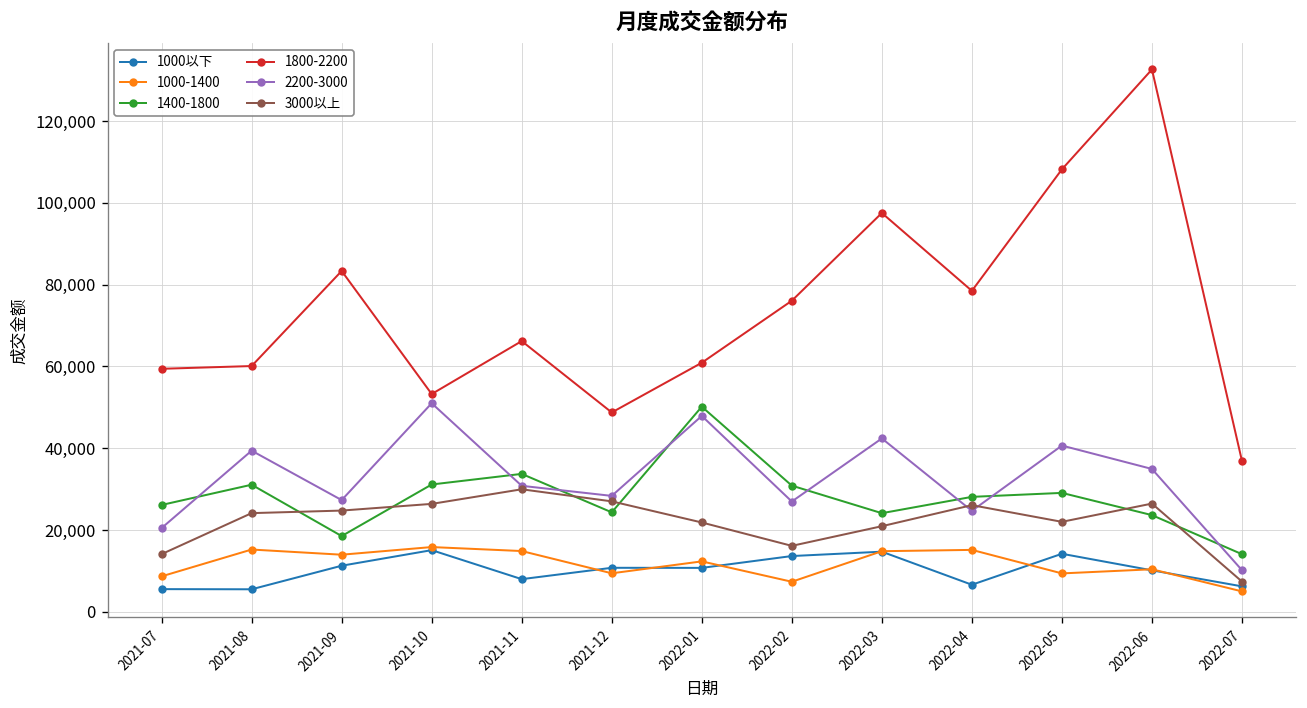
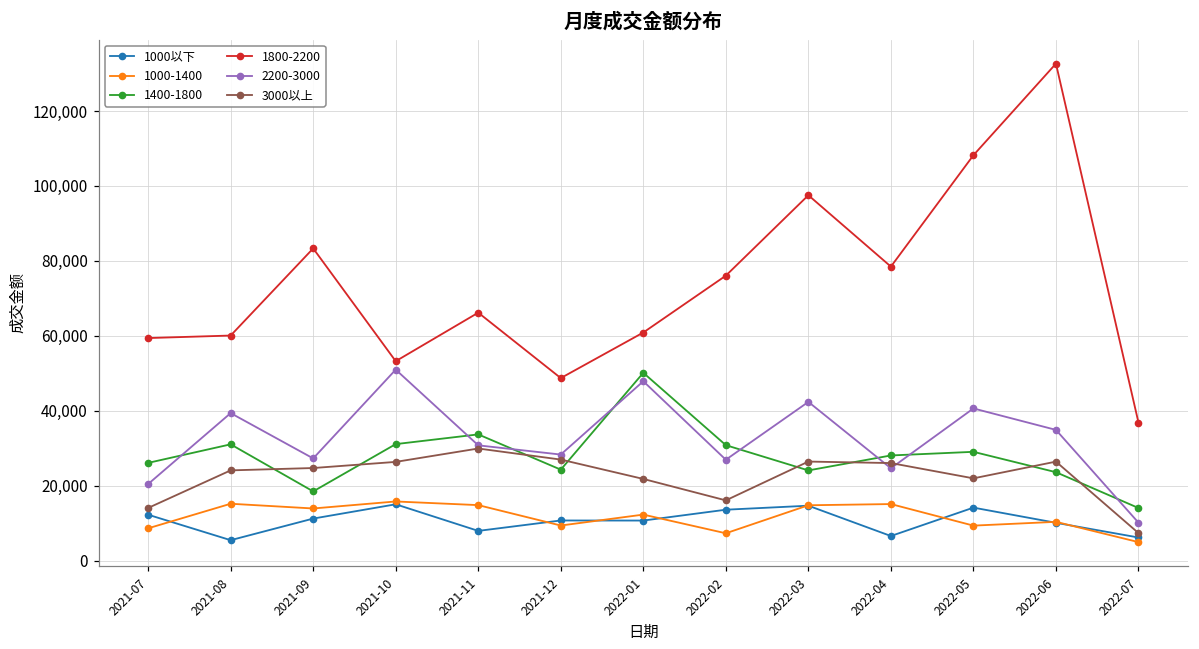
1000以下, 2021-07: 6,000 -> 12,000
3000以上, 2022-03: 21,000 -> 26,000
